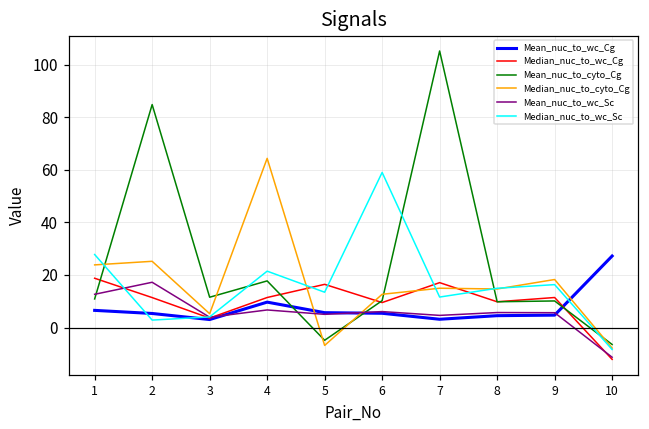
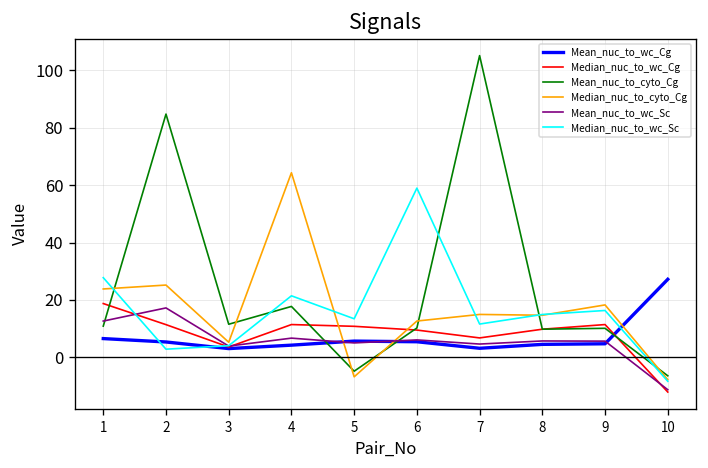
Mean_nuc_to_wc_Cg, 4: 10 -> 4
Median_nuc_to_wc_Cg, 5: 16 -> 11
Median_nuc_to_wc_Cg, 7: 17 -> 7
